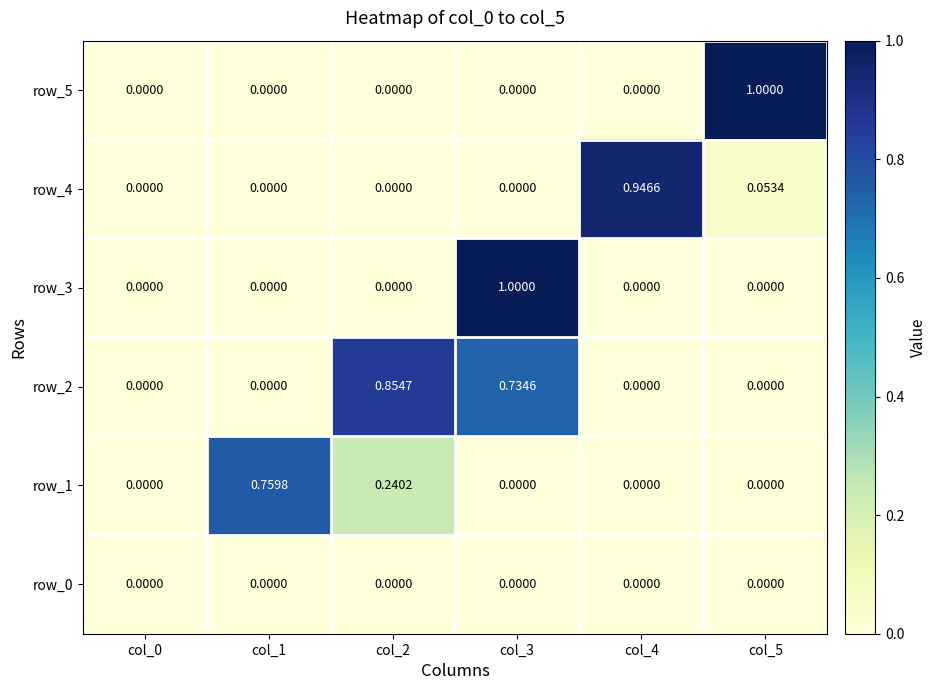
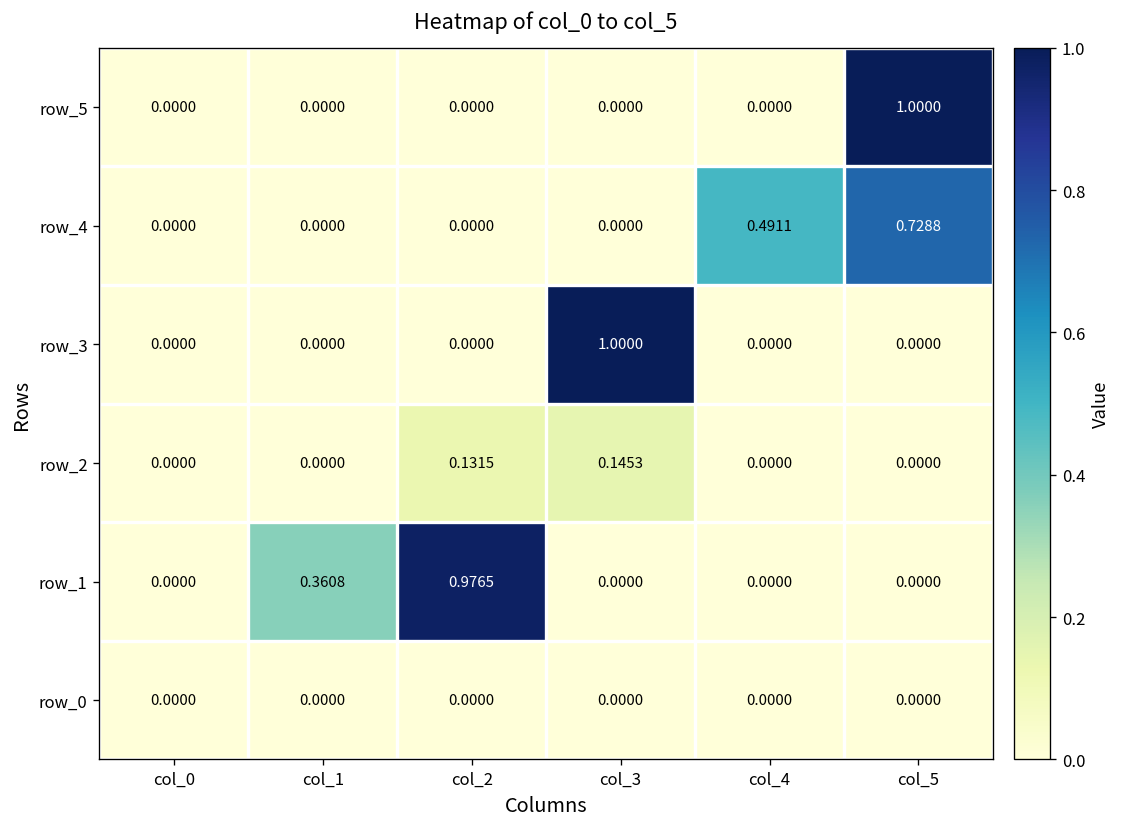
row_4, col_4: 0.9466 -> 0.4911
row_4, col_5: 0.0534 -> 0.7288
row_2, col_2: 0.8547 -> 0.1315
row_2, col_3: 0.7346 -> 0.1453
row_1, col_1: 0.7598 -> 0.3608
row_1, col_2: 0.2402 -> 0.9765
